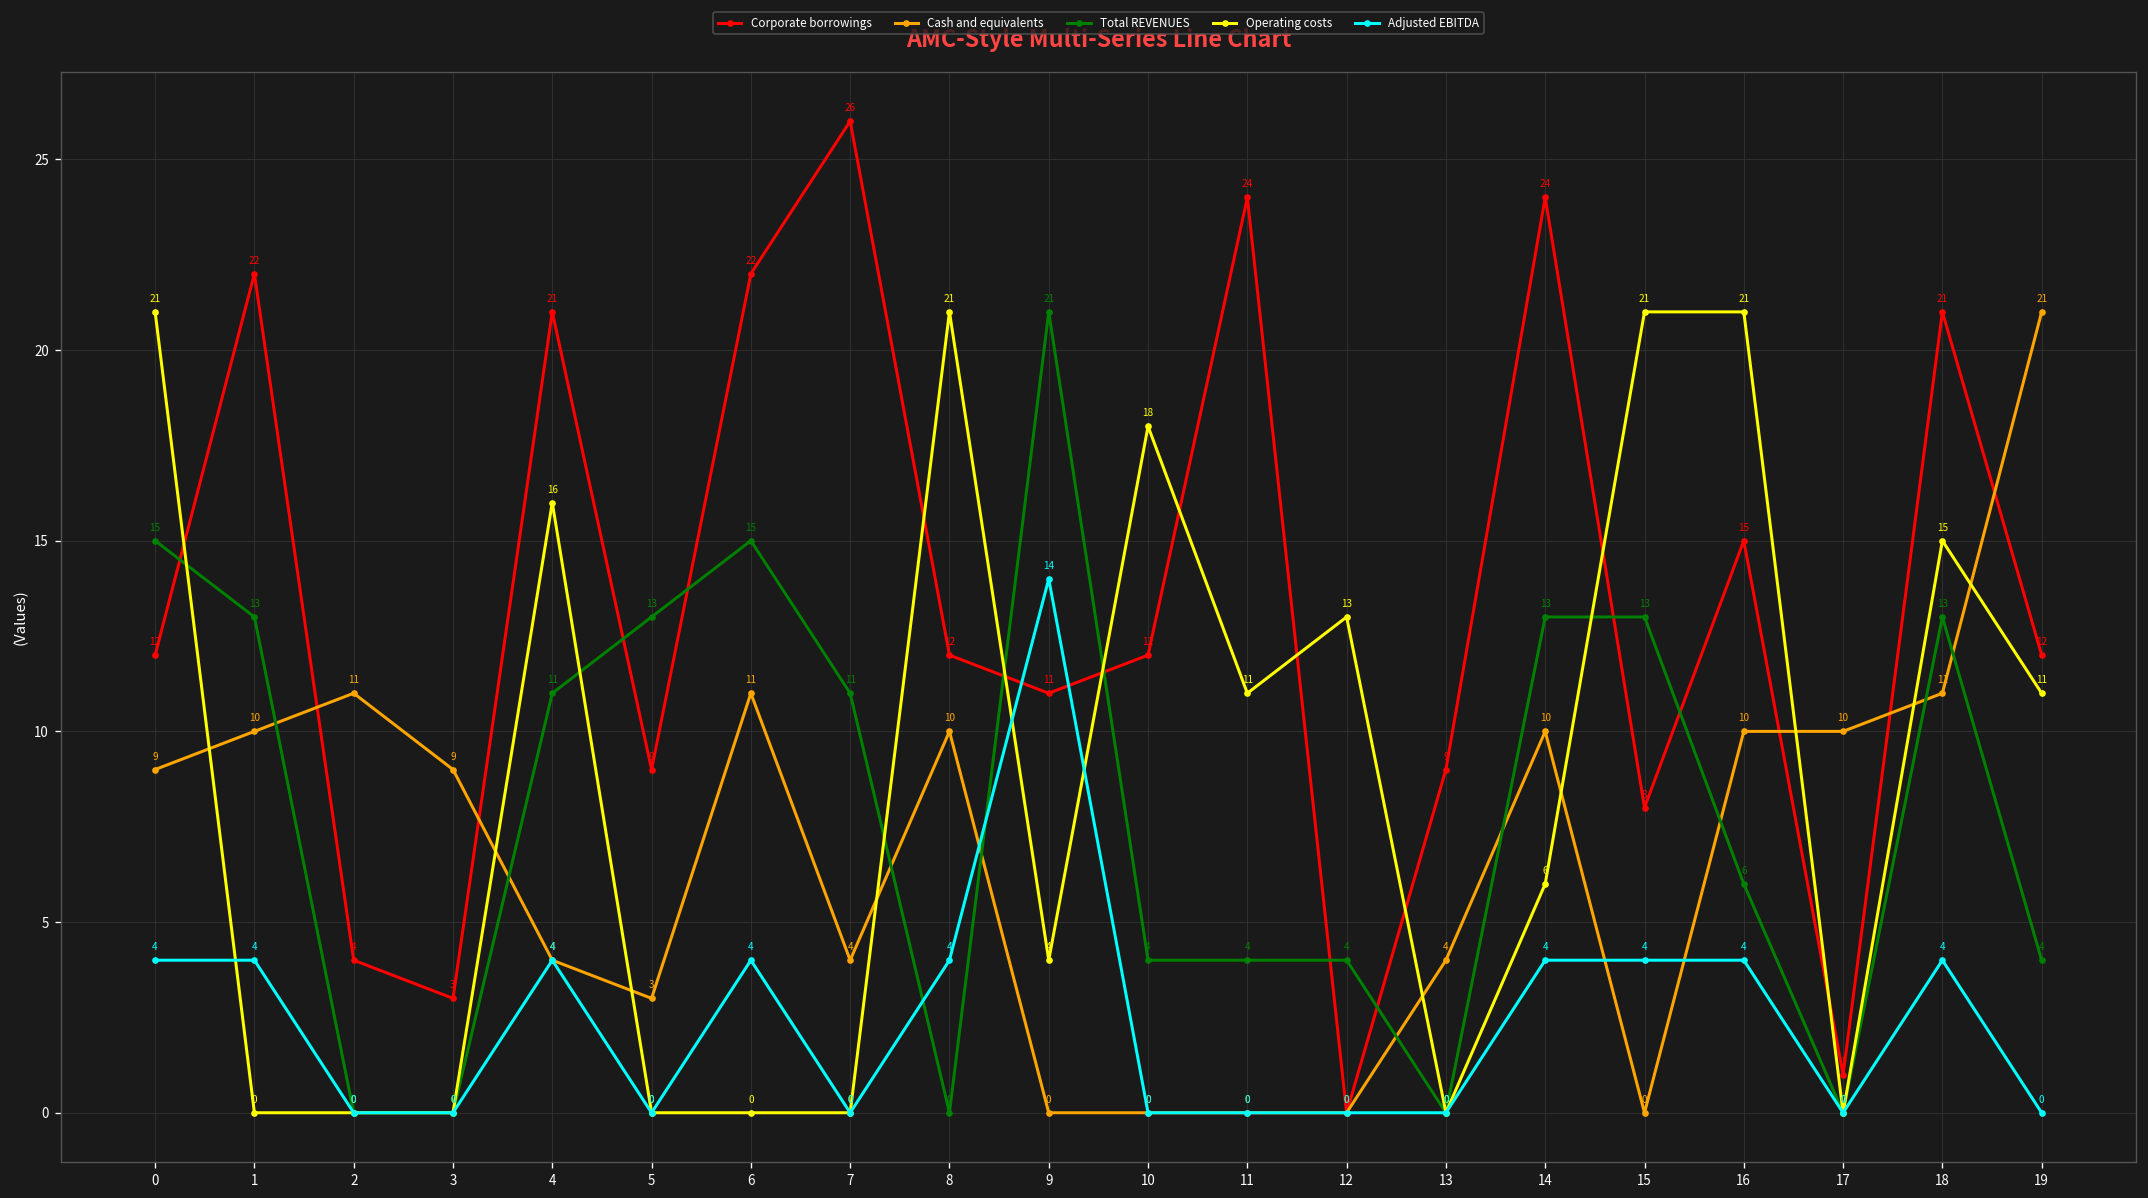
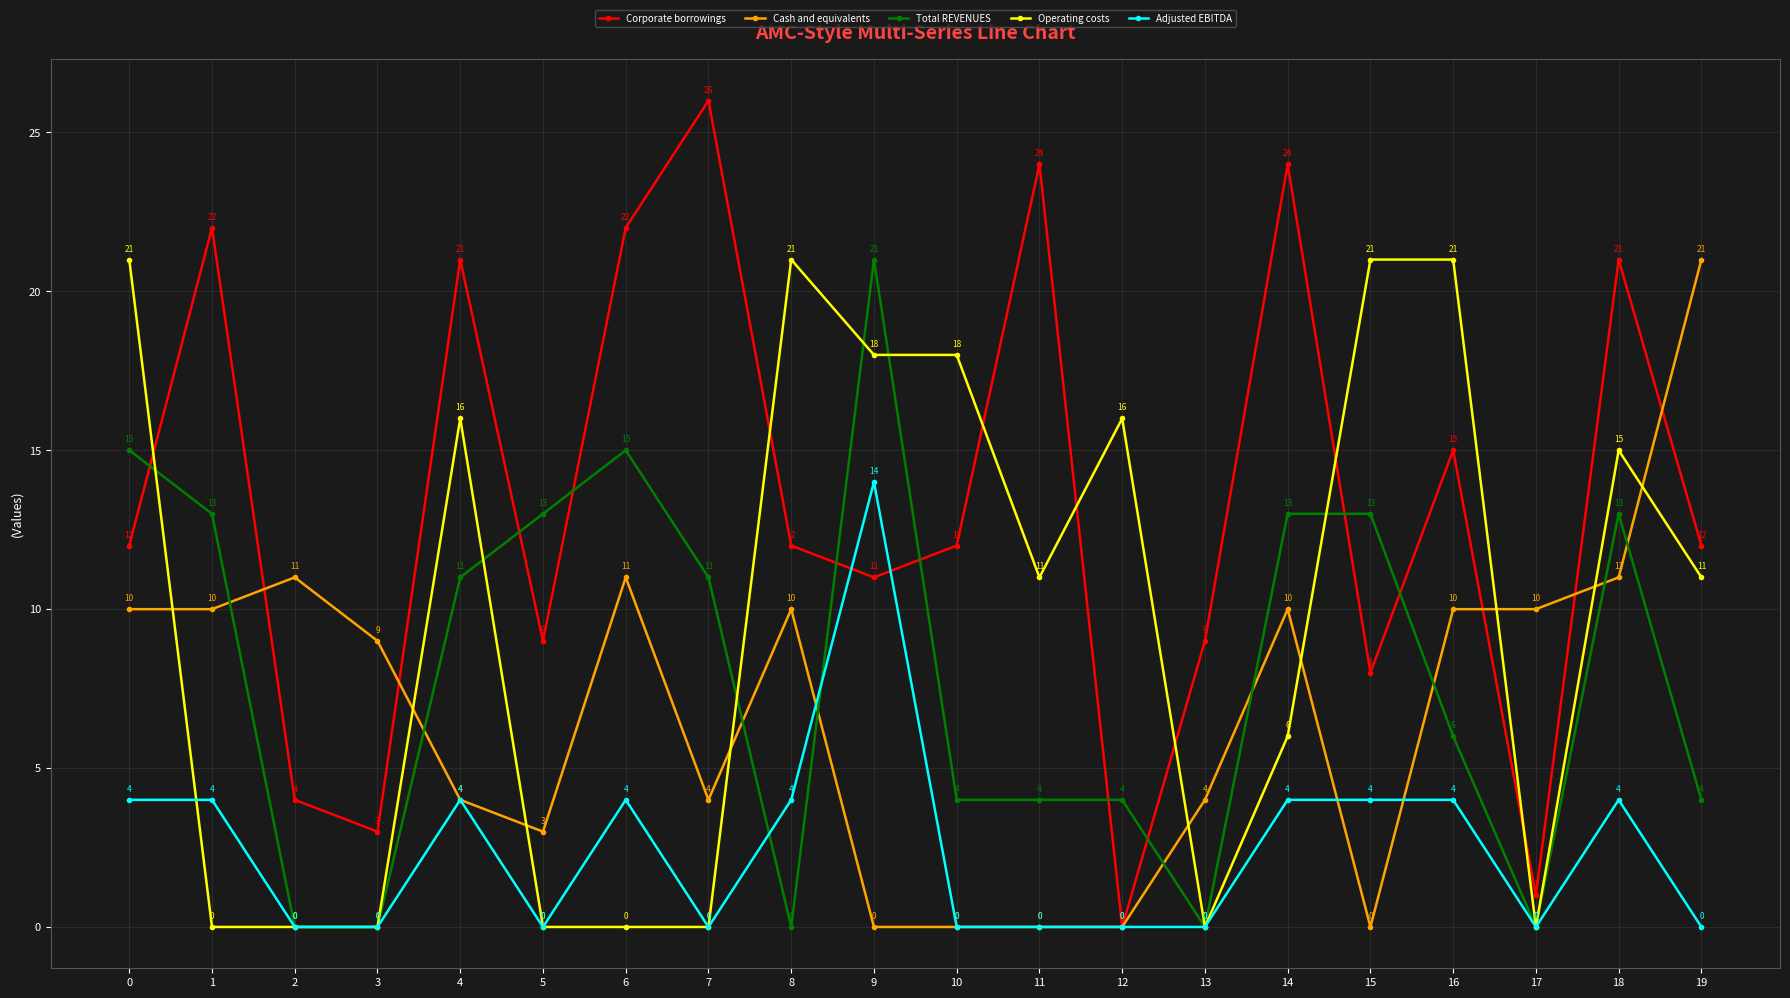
Cash and equivalents, 0: 9 -> 10
Operating costs, 9: 4 -> 18
Operating costs, 12: 13 -> 16
